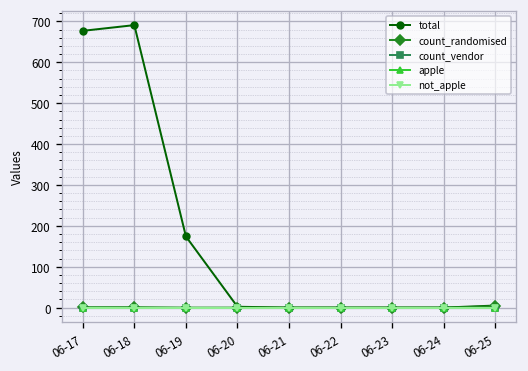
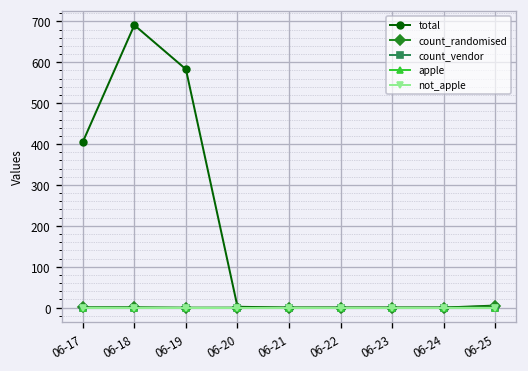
total, 06-17: 680 -> 410
total, 06-19: 170 -> 580
